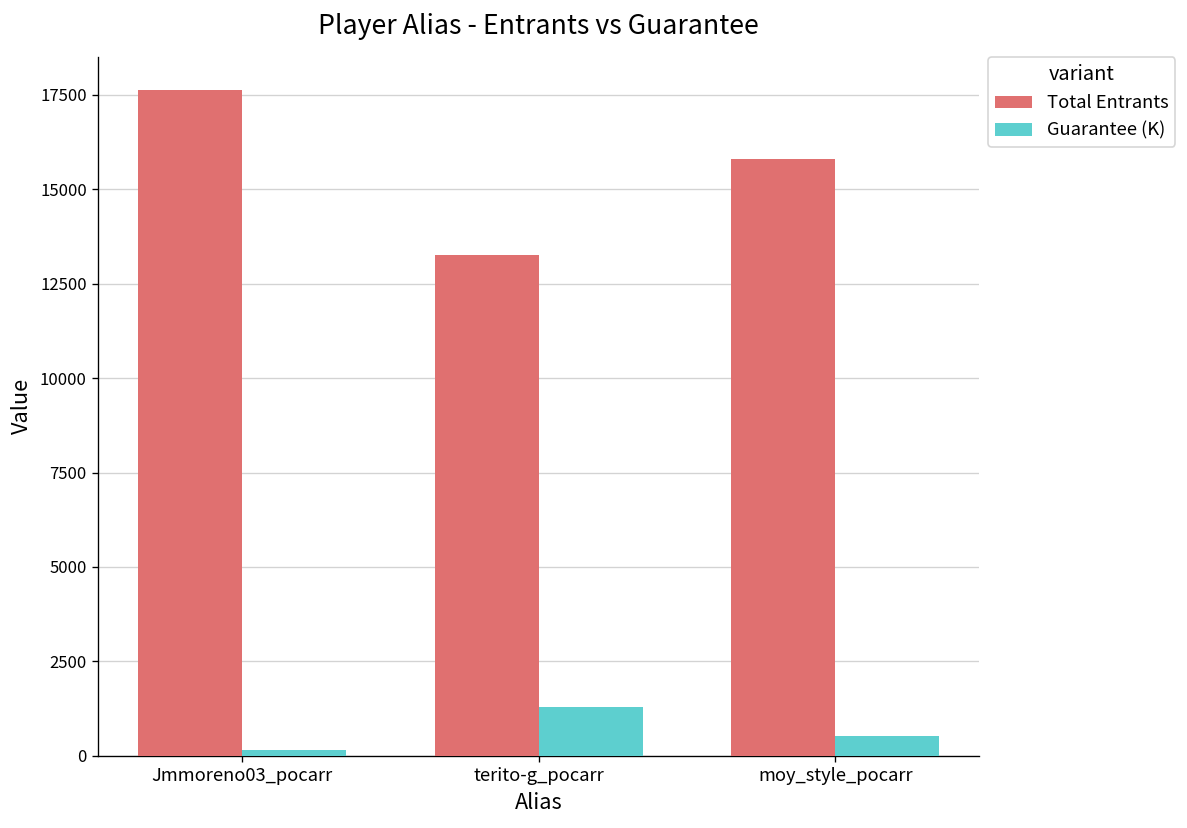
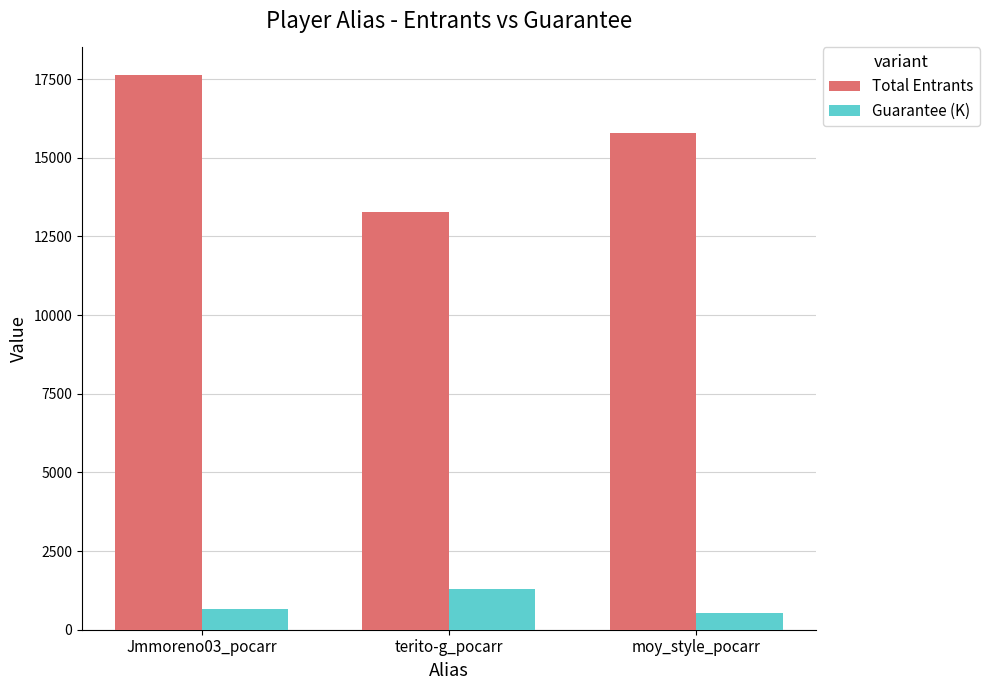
Guarantee (K), Jmmoreno03_pocarr: 100 -> 700
